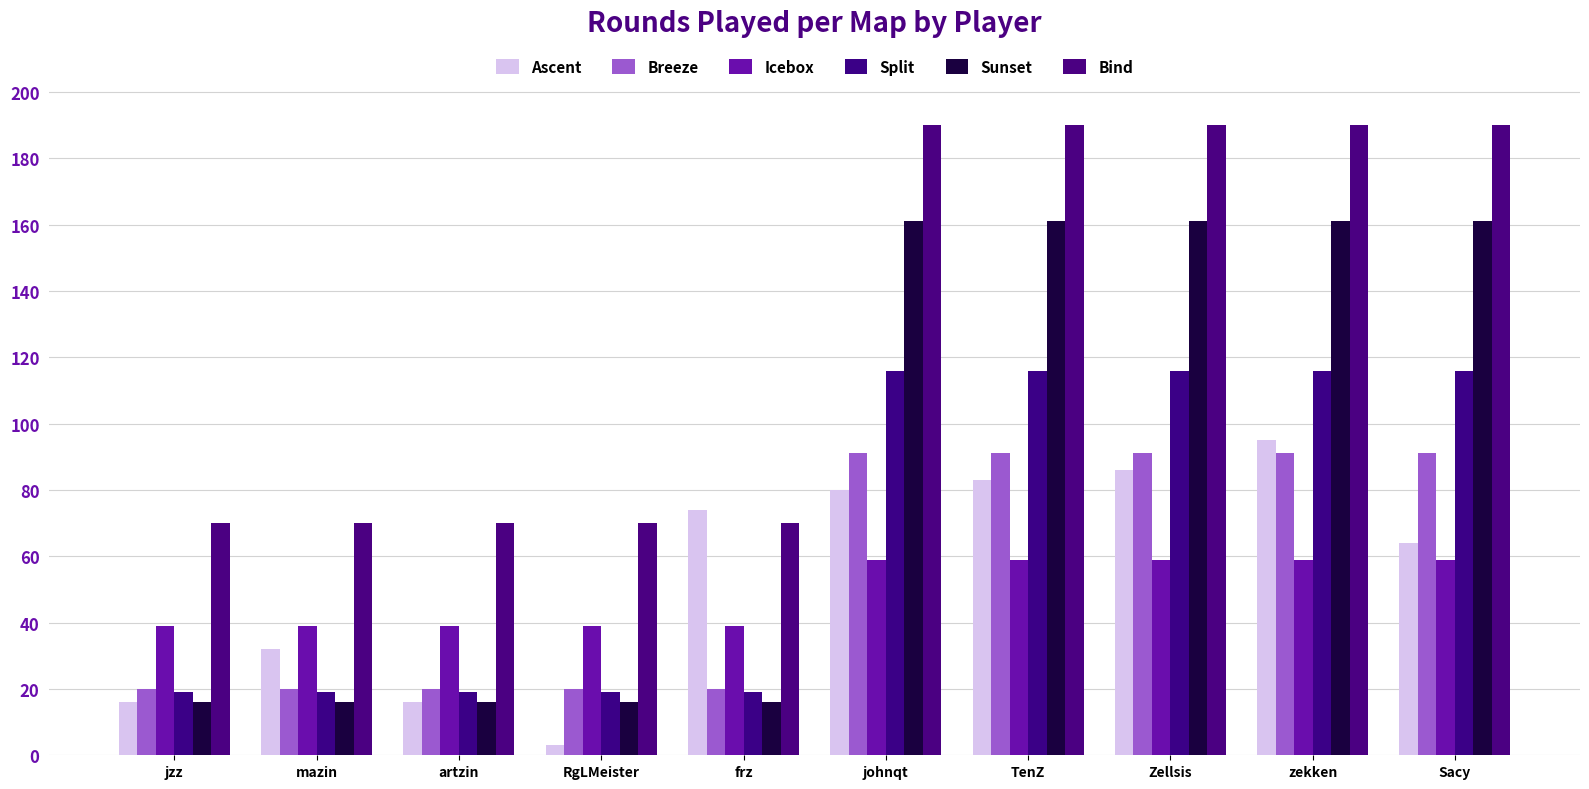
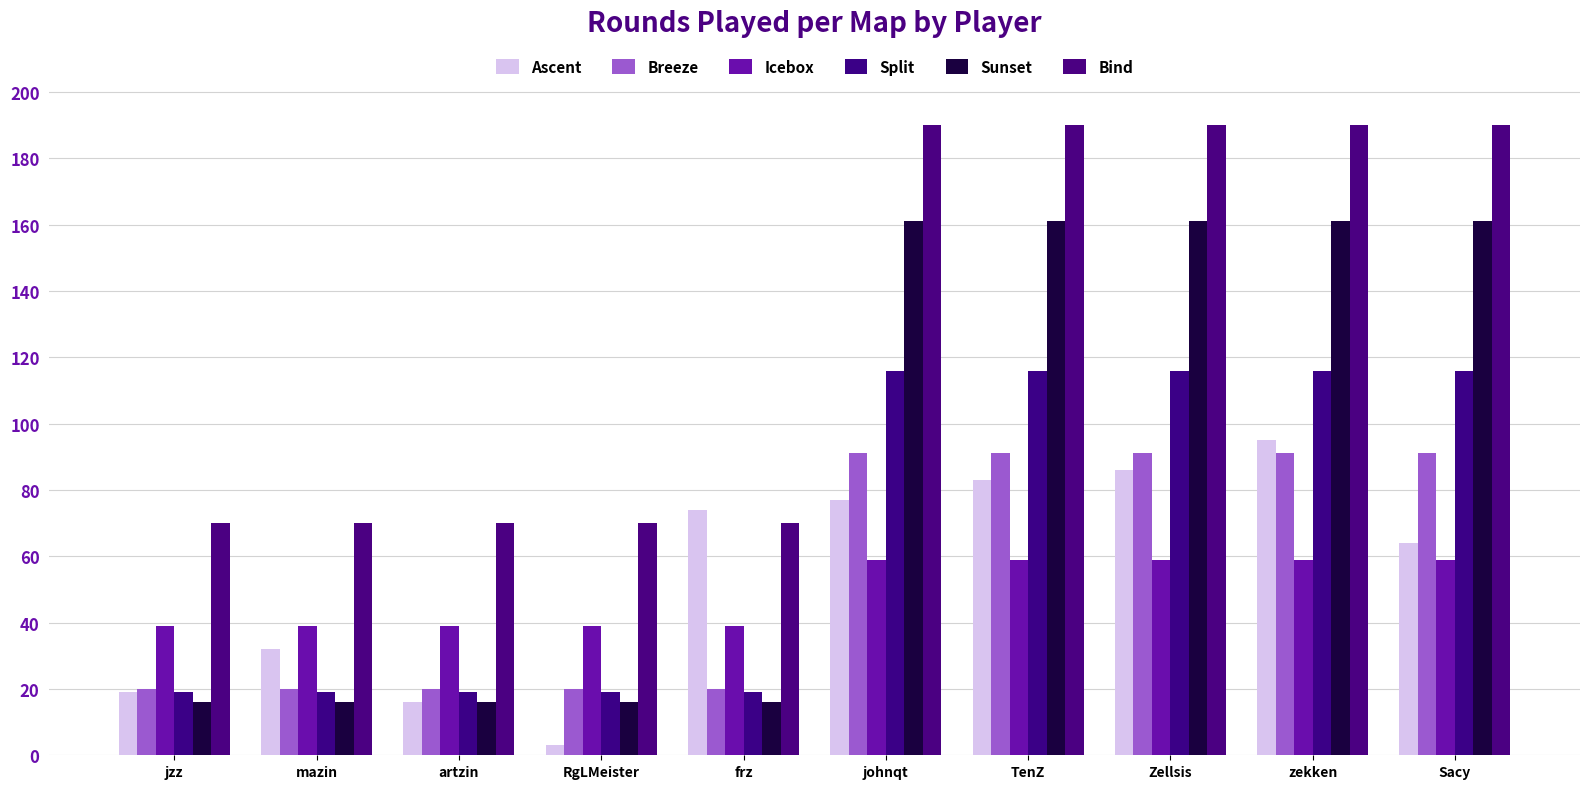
Ascent, jzz: 16 -> 19
Ascent, johnqt: 80 -> 77
